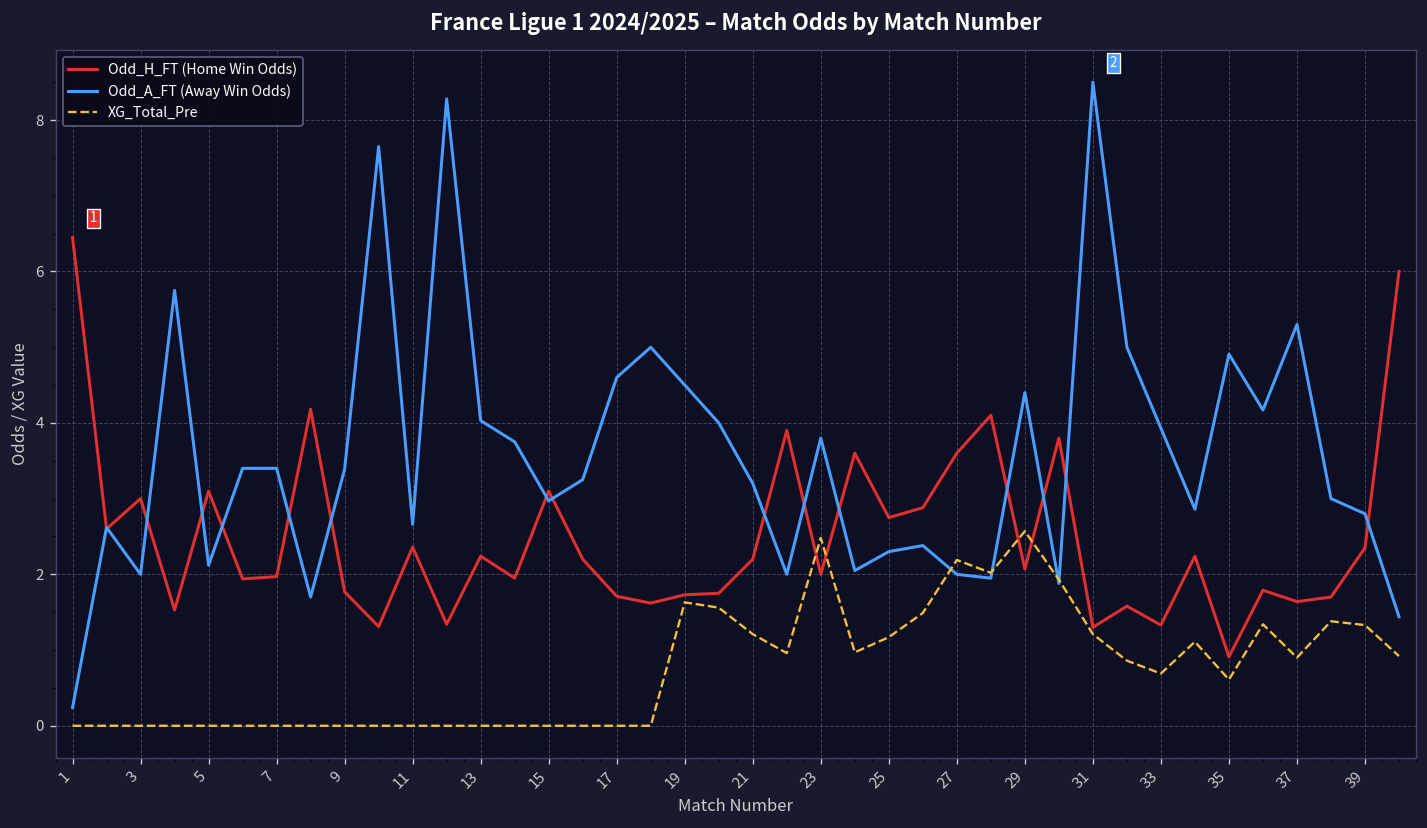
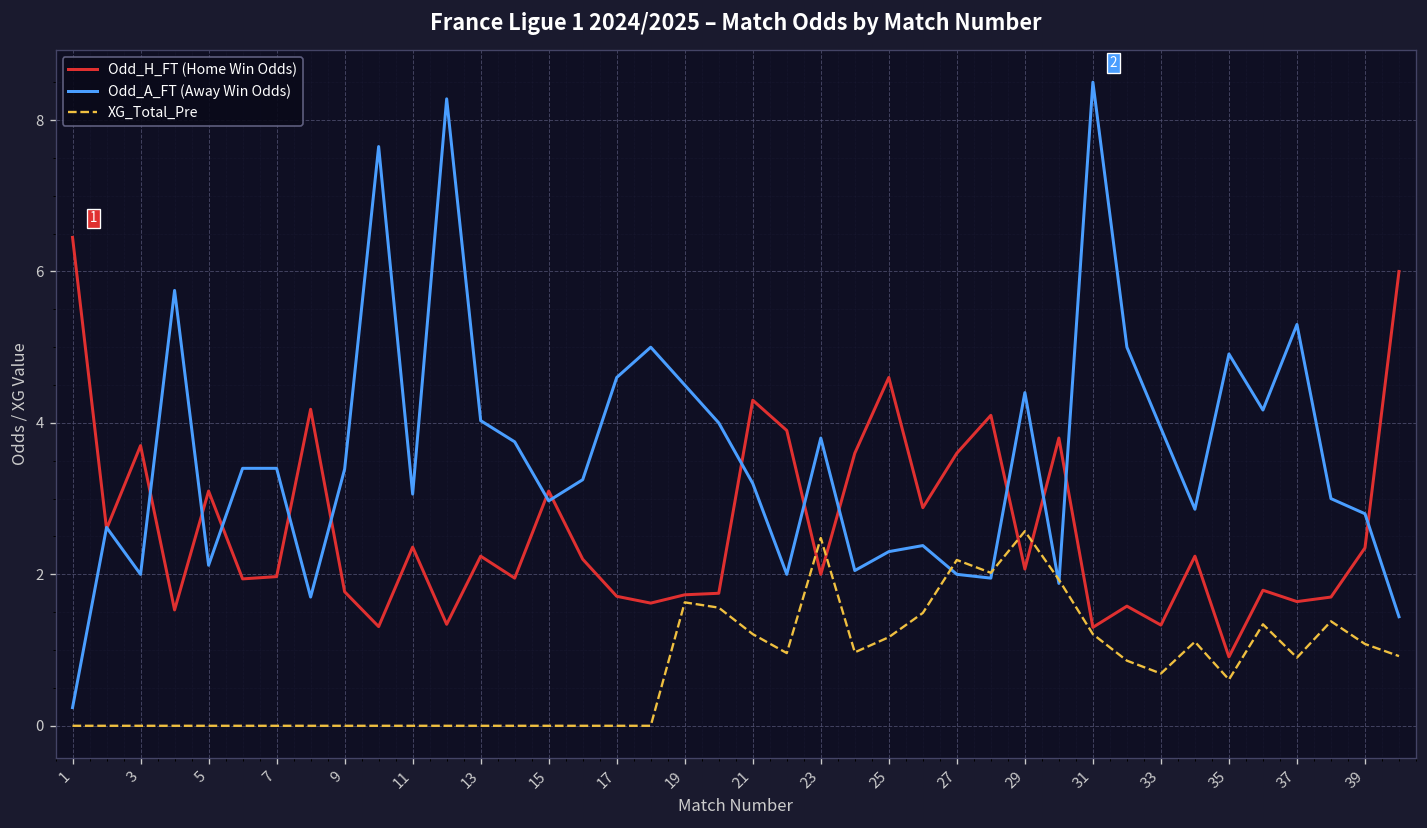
Odd_H_FT (Home Win Odds), 3: 3.0 -> 3.7
Odd_A_FT (Away Win Odds), 11: 2.7 -> 3.1
Odd_H_FT (Home Win Odds), 21: 2.2 -> 4.3
Odd_H_FT (Home Win Odds), 25: 2.8 -> 4.6
XG_Total_Pre, 39: 1.3 -> 1.1
